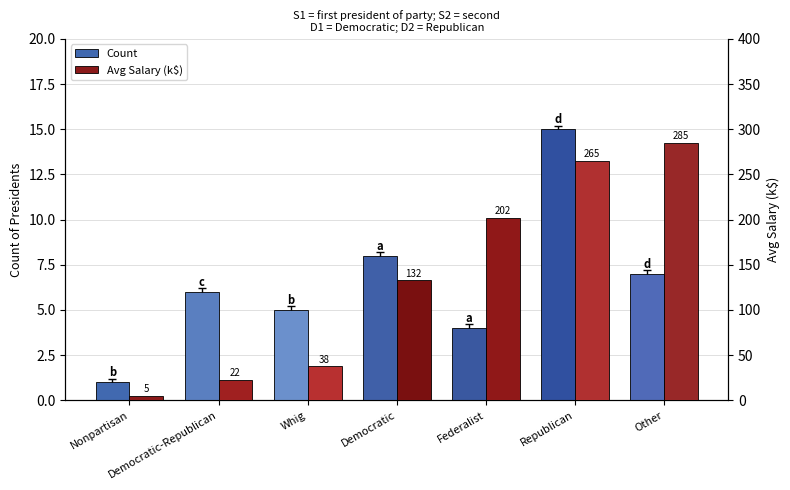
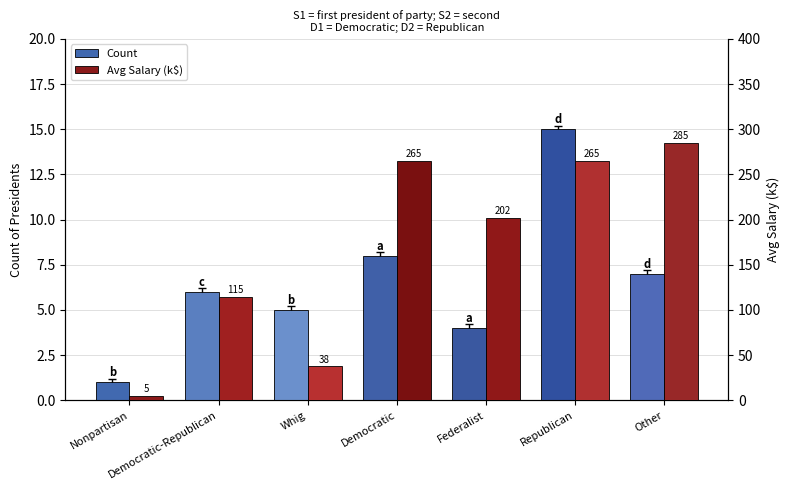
Avg Salary (k$), Democratic-Republican: 22 -> 115
Avg Salary (k$), Democratic: 132 -> 265
